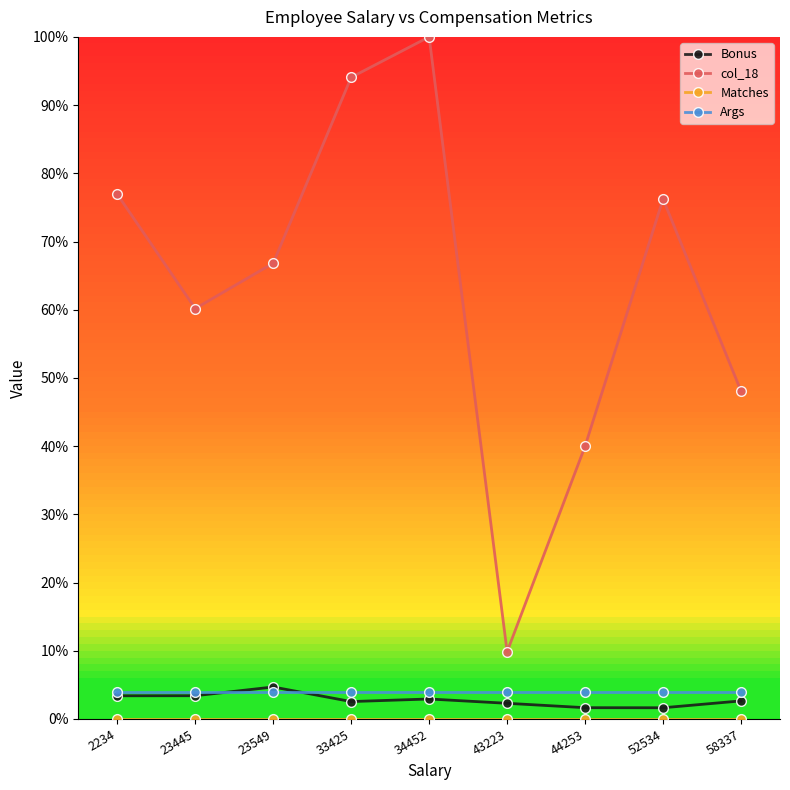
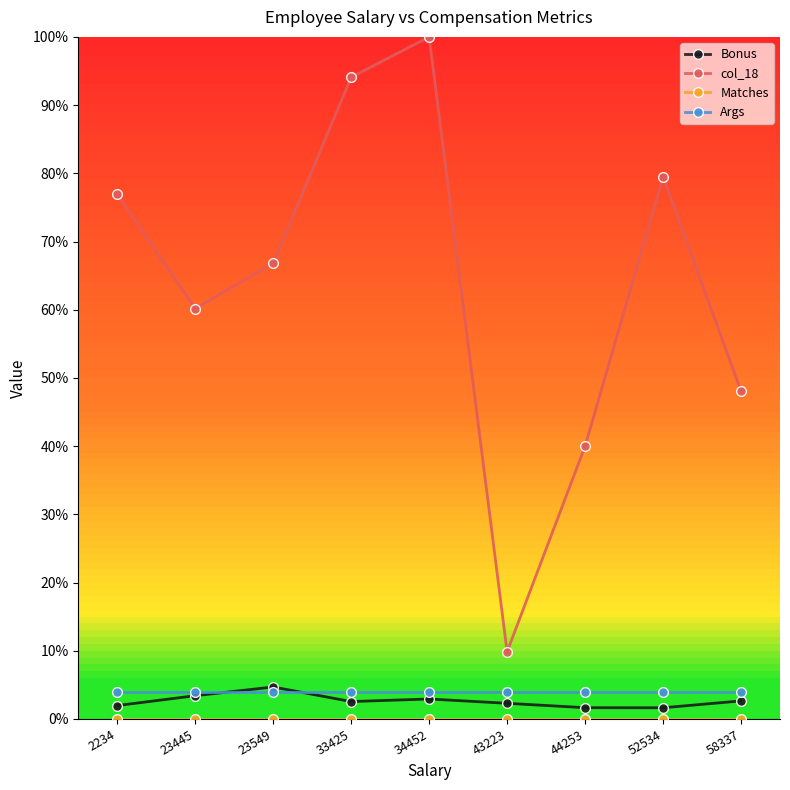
Bonus, 2234: 3% -> 2%
col_18, 52534: 76% -> 79%
